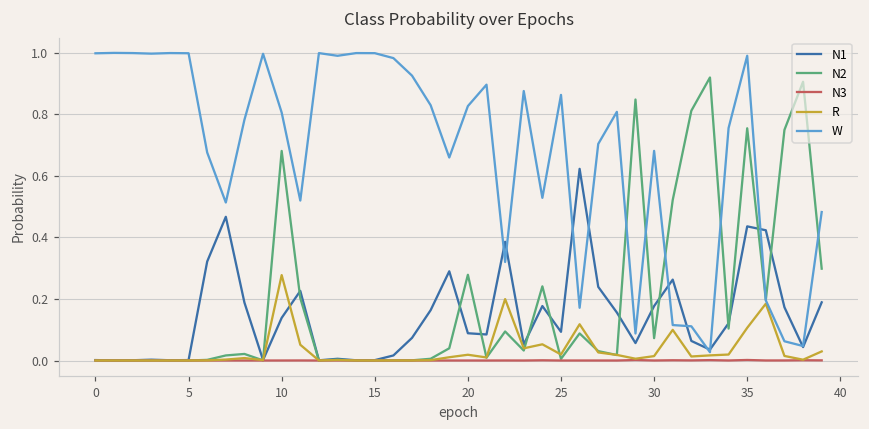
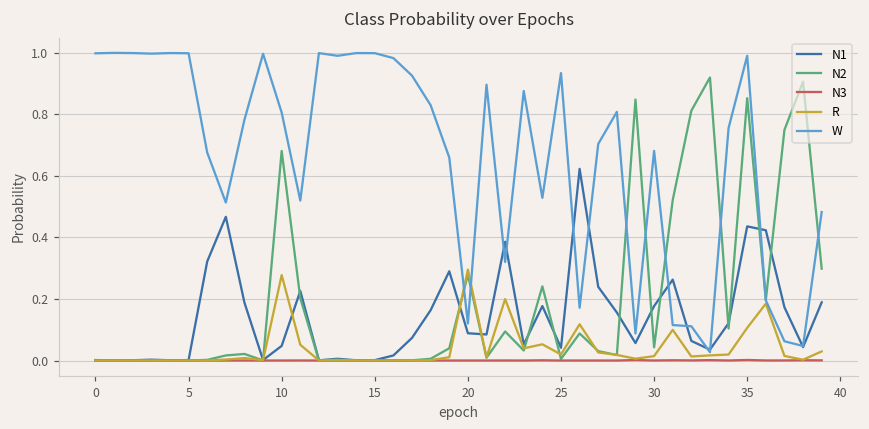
N1, 10: 0.14 -> 0.05
R, 20: 0.02 -> 0.30
W, 20: 0.83 -> 0.12
N1, 25: 0.09 -> 0.04
W, 25: 0.86 -> 0.93
N2, 30: 0.07 -> 0.04
N2, 35: 0.75 -> 0.85
